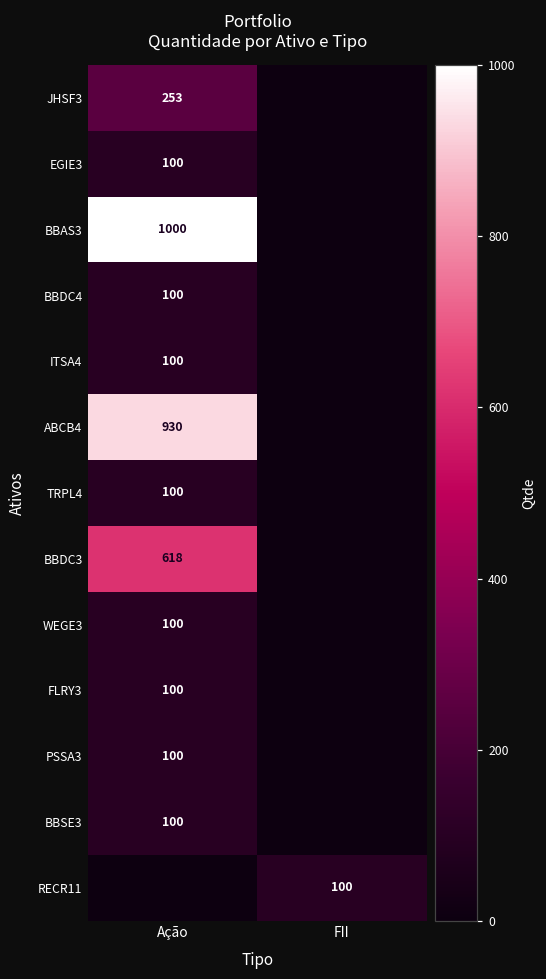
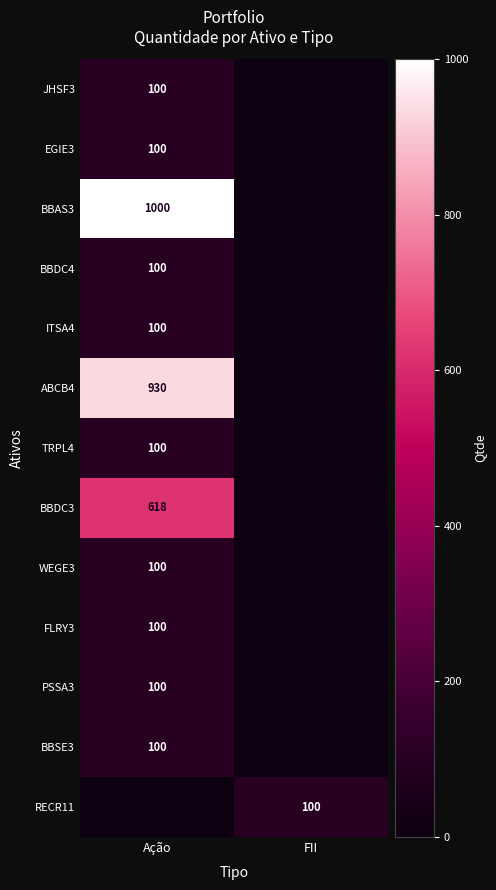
JHSF3, Ação: 253 -> 100
